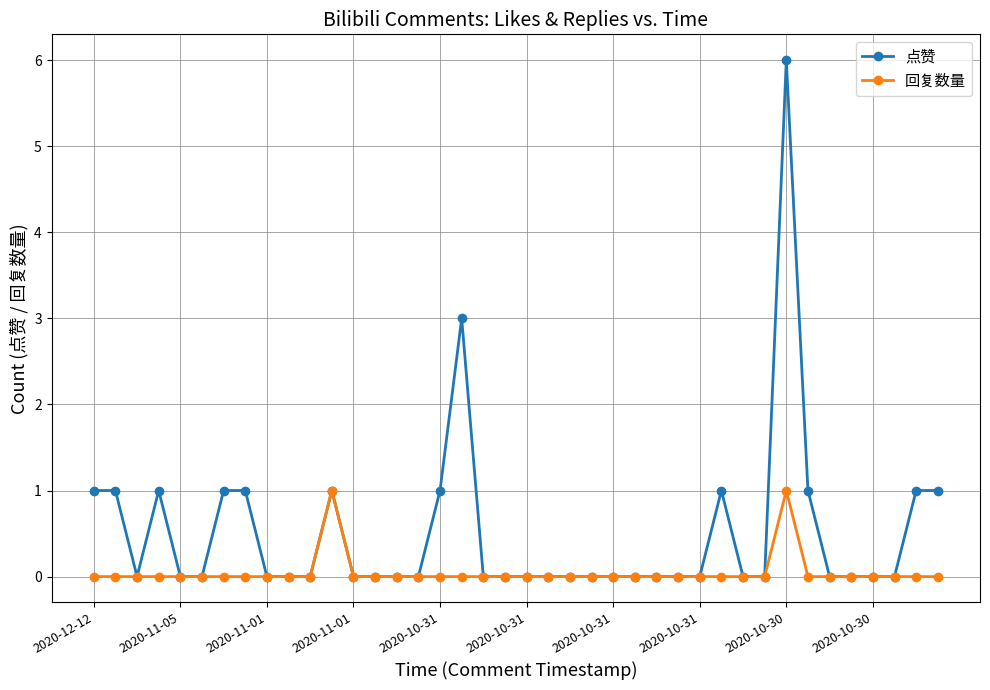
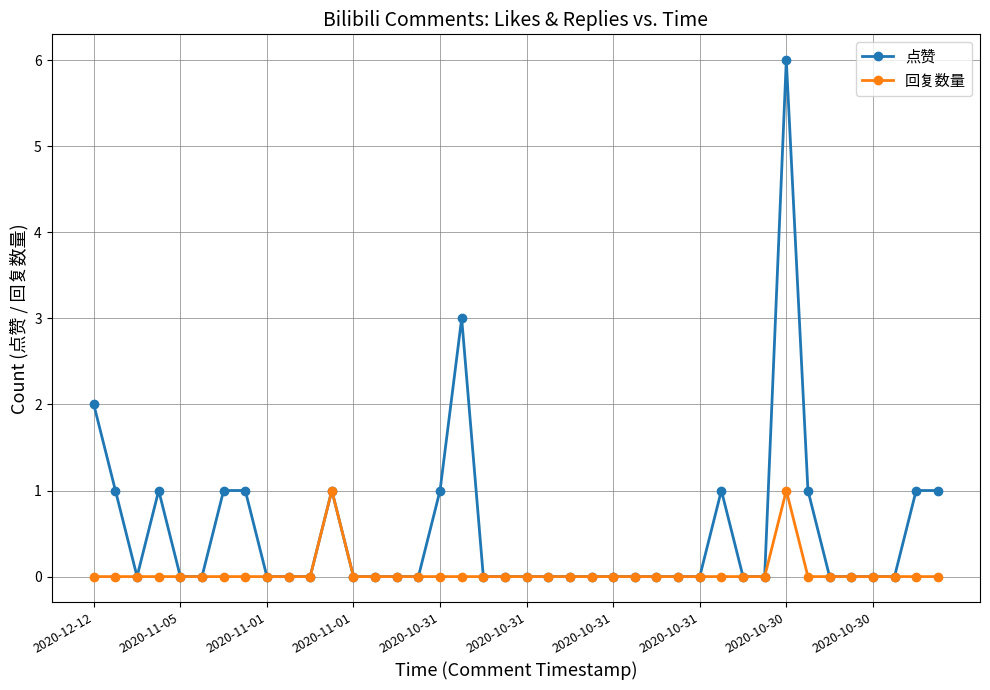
点赞, 2020-12-12: 1 -> 2
